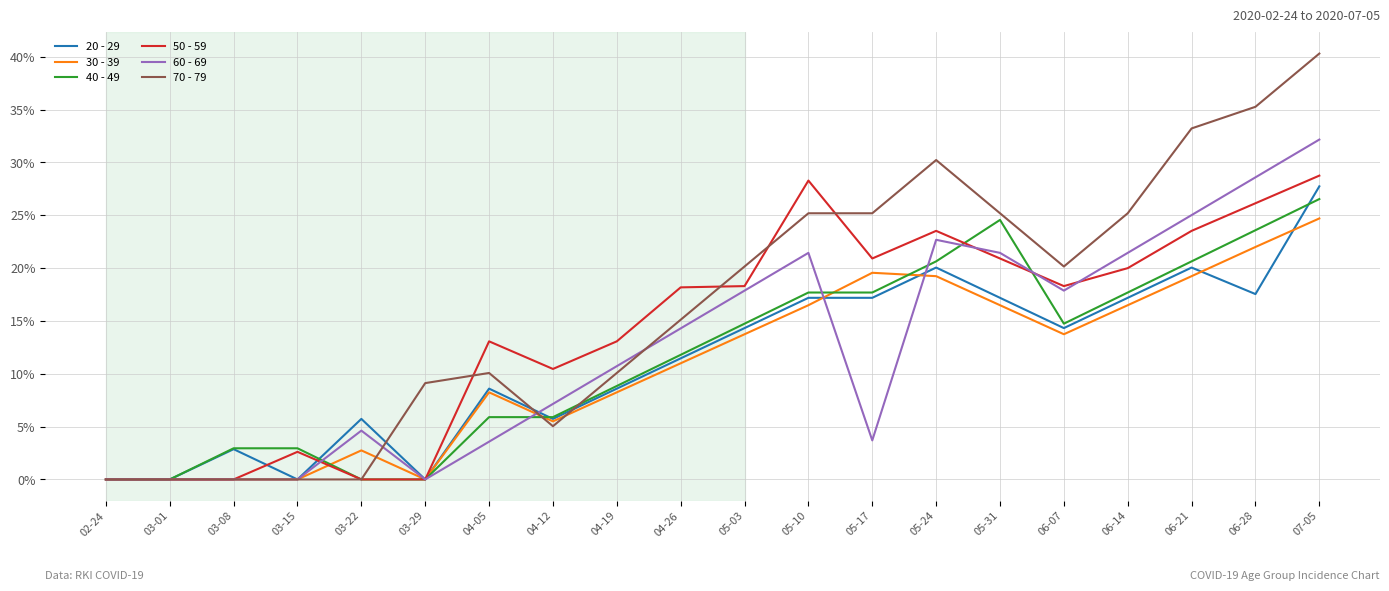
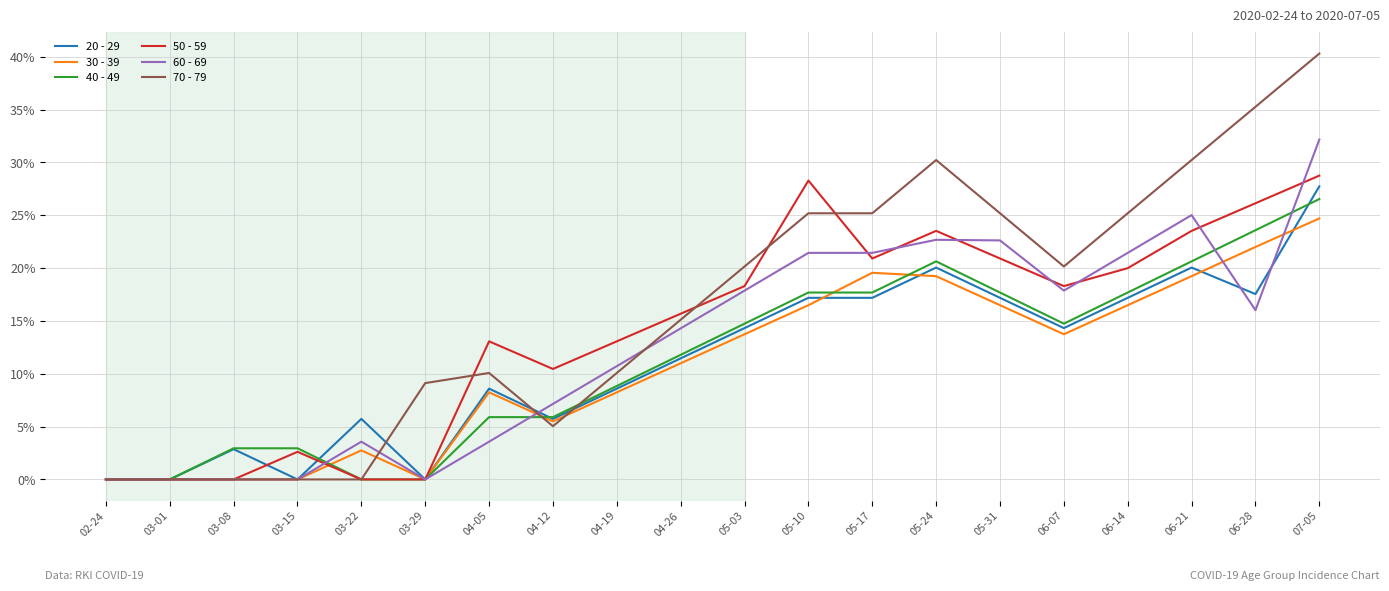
60 - 69, 03-22: 4.6% -> 3.6%
50 - 59, 04-26: 18.2% -> 15.7%
60 - 69, 05-17: 3.7% -> 21.4%
40 - 49, 05-31: 24.6% -> 17.7%
60 - 69, 05-31: 21.4% -> 22.6%
70 - 79, 06-21: 33.2% -> 30.2%
60 - 69, 06-28: 28.6% -> 16.0%
